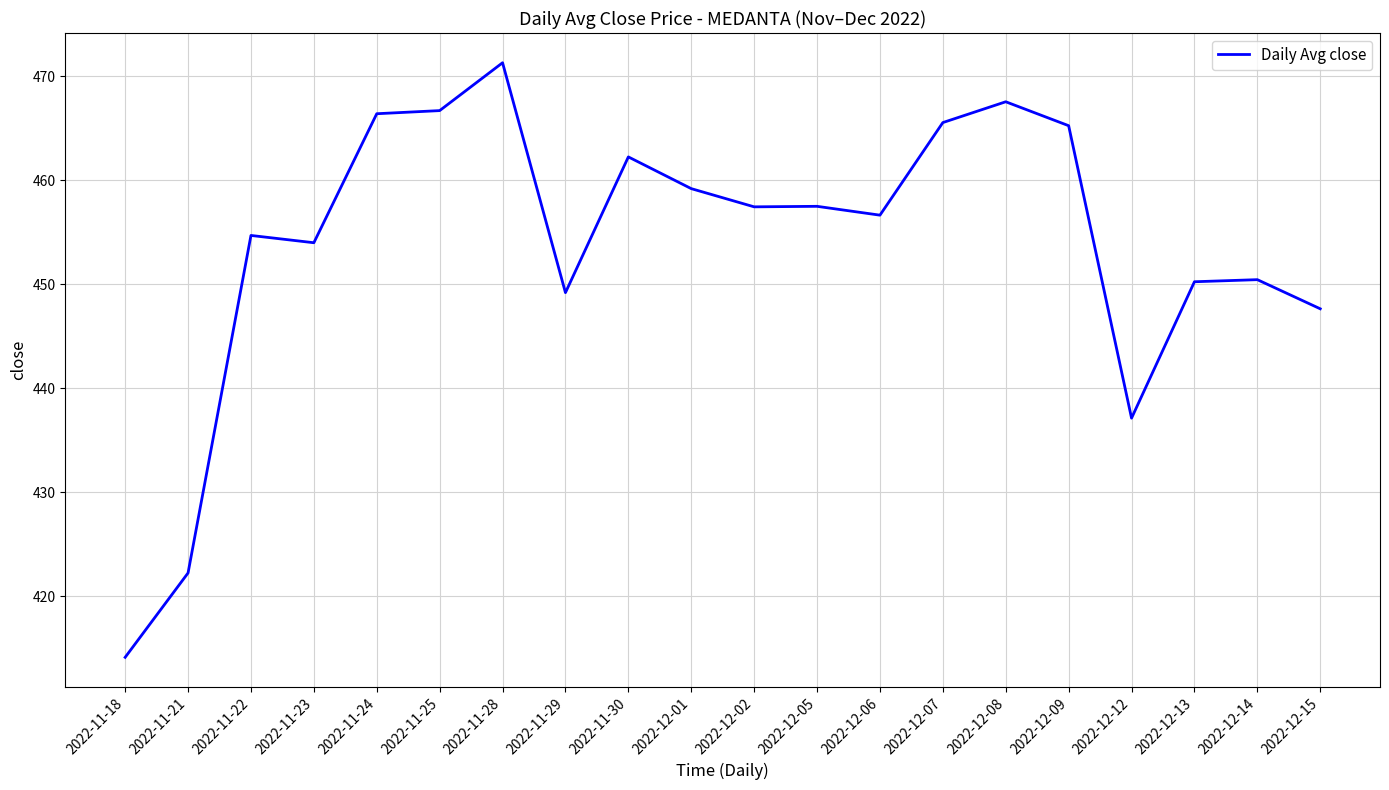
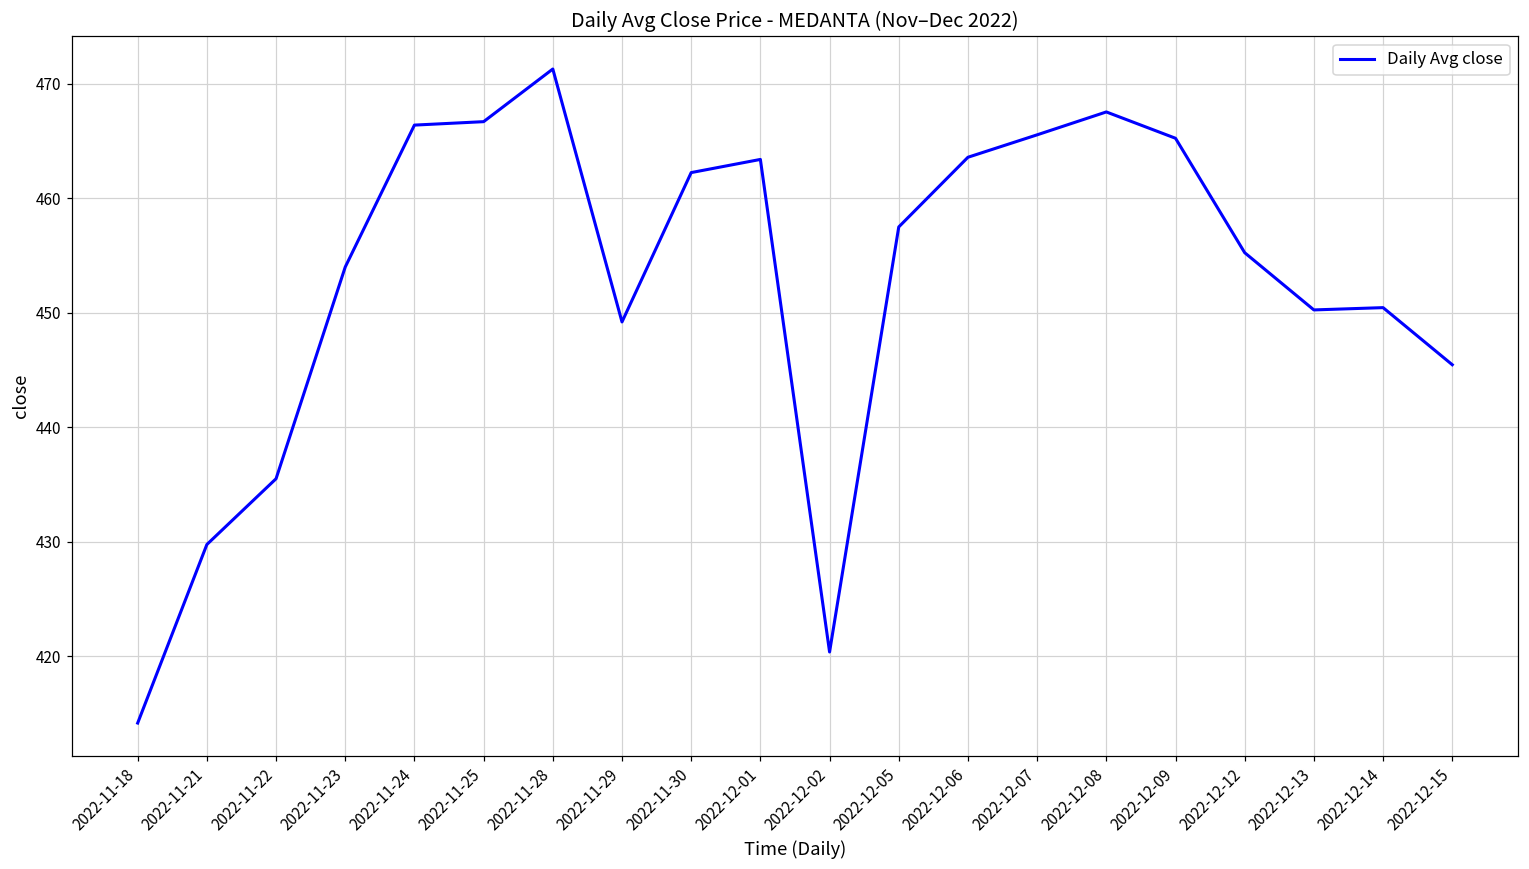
2022-11-21: 422.3 -> 429.8
2022-11-22: 454.7 -> 435.5
2022-12-01: 459.2 -> 463.4
2022-12-02: 457.5 -> 420.4
2022-12-06: 456.7 -> 463.6
2022-12-12: 437.1 -> 455.3
2022-12-15: 447.7 -> 445.5
